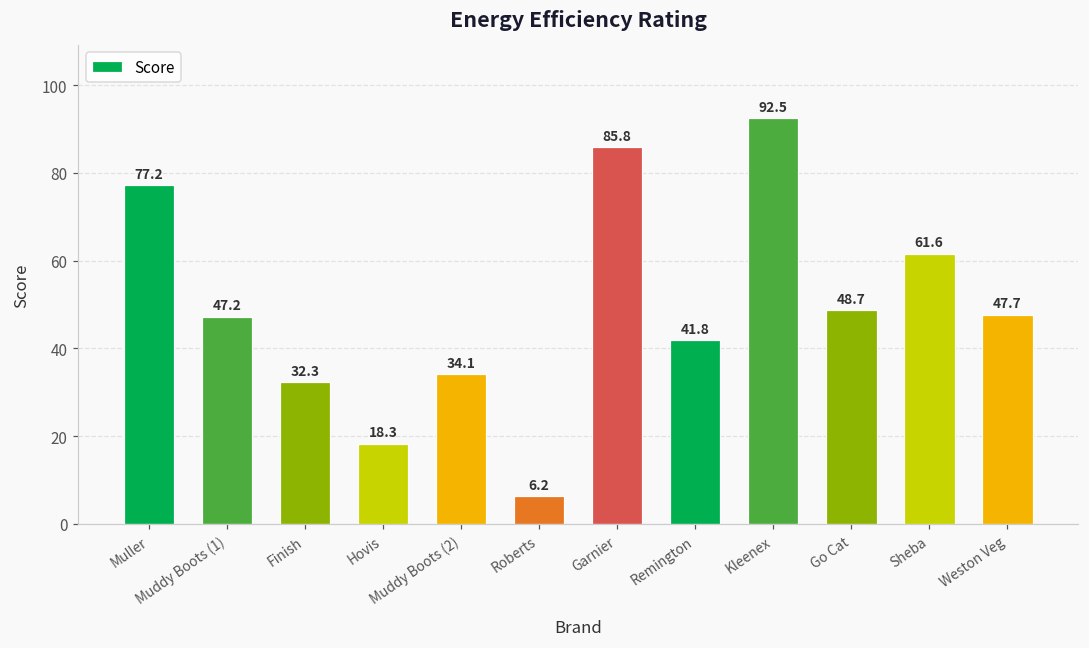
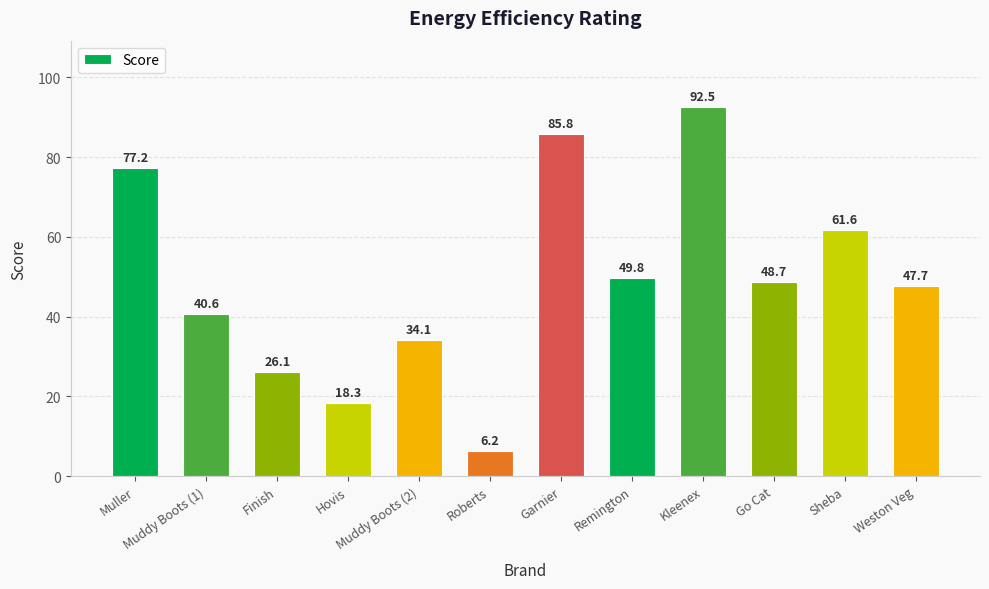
Muddy Boots (1): 47.2 -> 40.6
Finish: 32.3 -> 26.1
Remington: 41.8 -> 49.8
